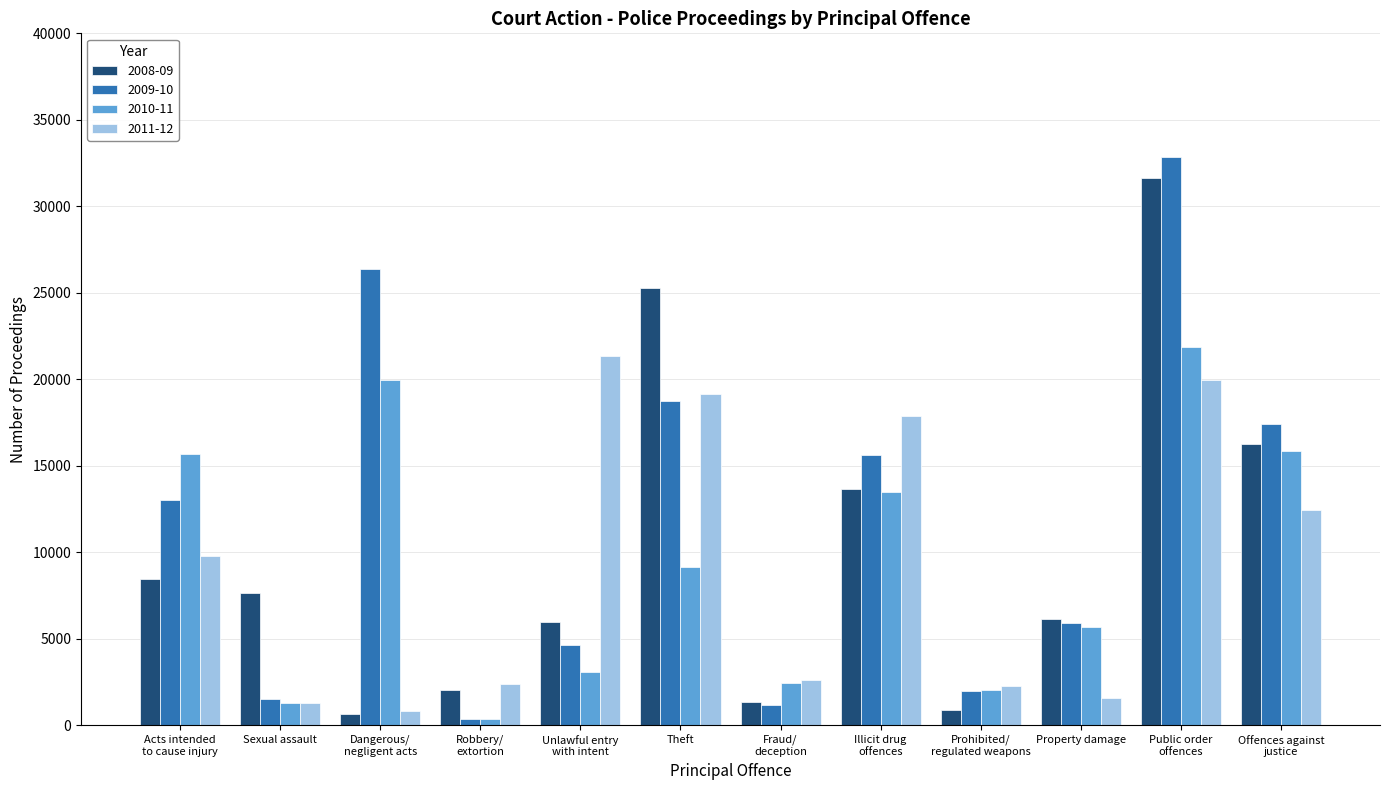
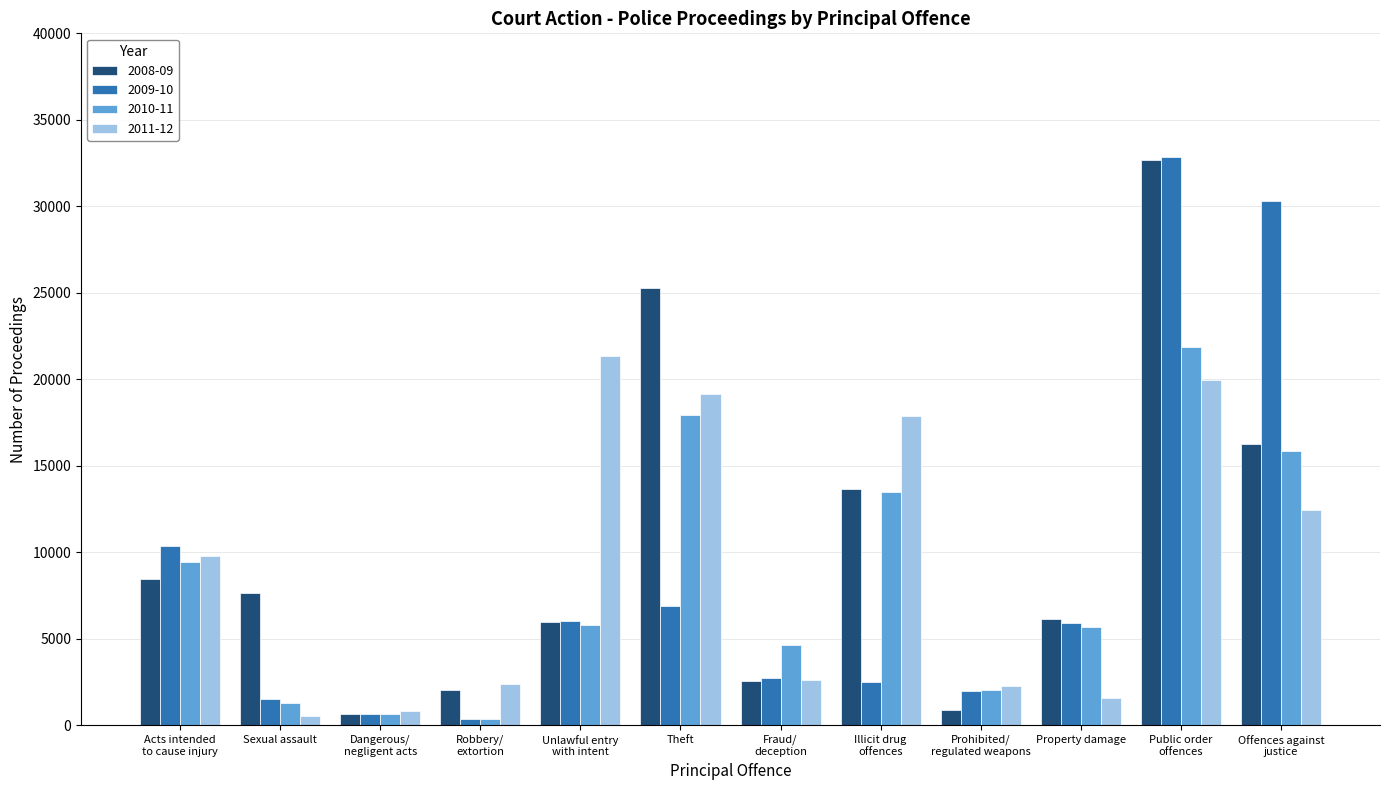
2009-10, Acts intended to cause injury: 13000 -> 10400
2010-11, Acts intended to cause injury: 15700 -> 9400
2011-12, Sexual assault: 1300 -> 500
2009-10, Dangerous/ negligent acts: 26400 -> 700
2010-11, Dangerous/ negligent acts: 20000 -> 600
2009-10, Unlawful entry with intent: 4600 -> 6000
2010-11, Unlawful entry with intent: 3100 -> 5800
2009-10, Theft: 18700 -> 6900
2010-11, Theft: 9200 -> 17900
2008-09, Fraud/ deception: 1400 -> 2600
2009-10, Fraud/ deception: 1200 -> 2700
2010-11, Fraud/ deception: 2500 -> 4600
2009-10, Illicit drug offences: 15600 -> 2500
2008-09, Public order offences: 31600 -> 32700
2009-10, Offences against justice: 17400 -> 30300
